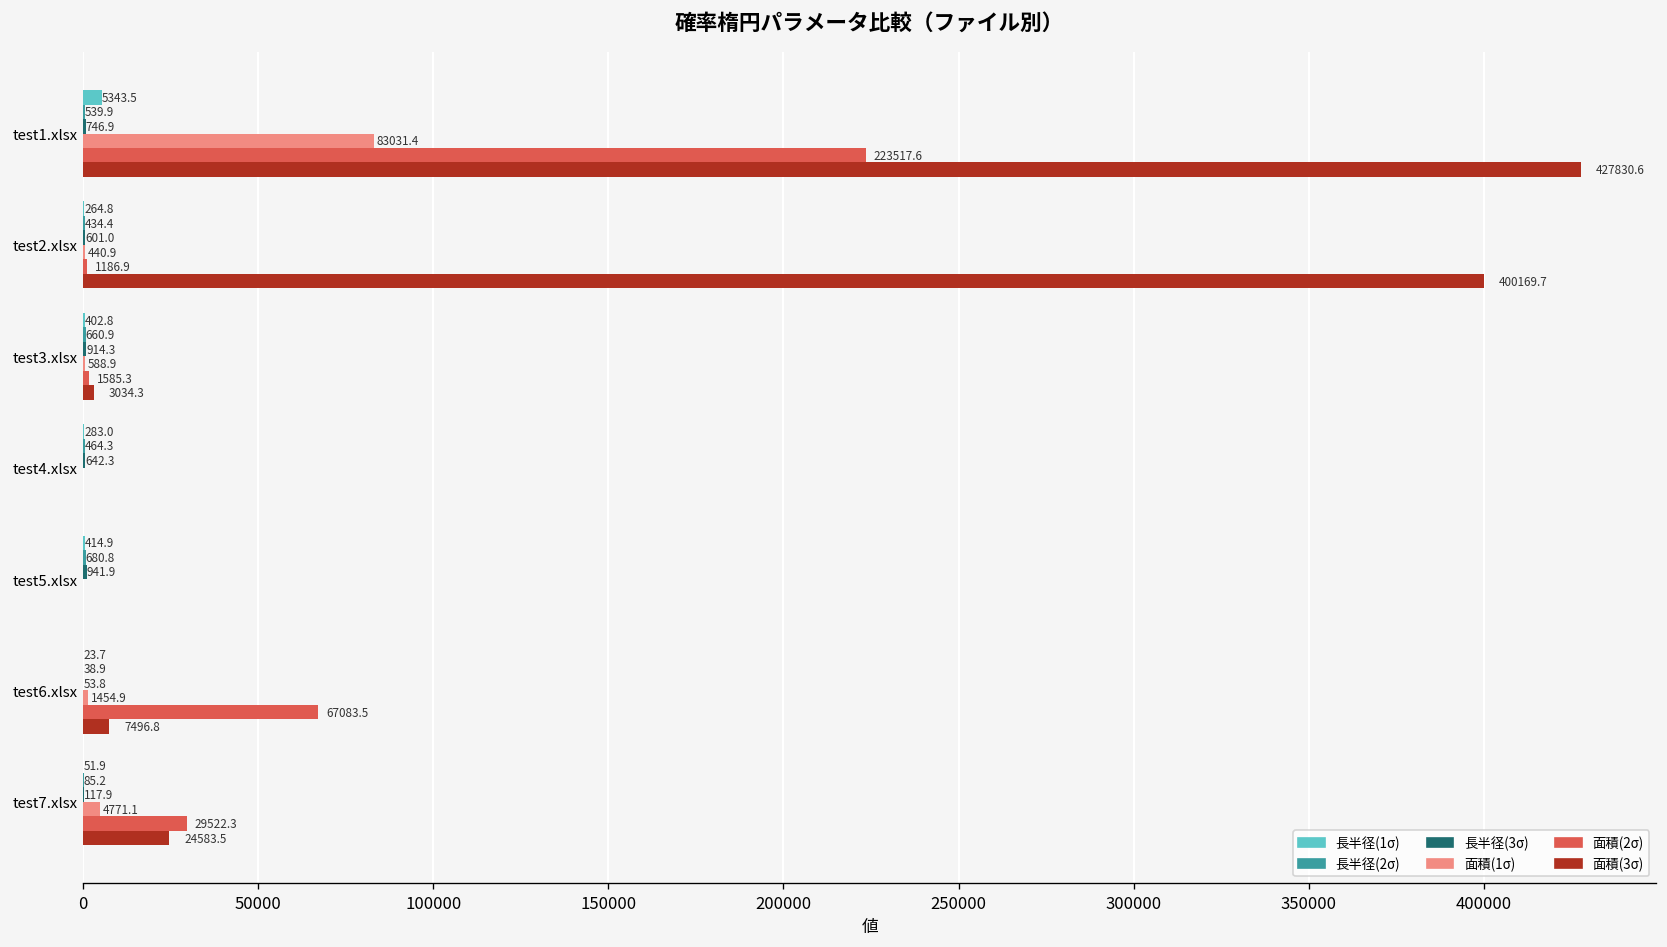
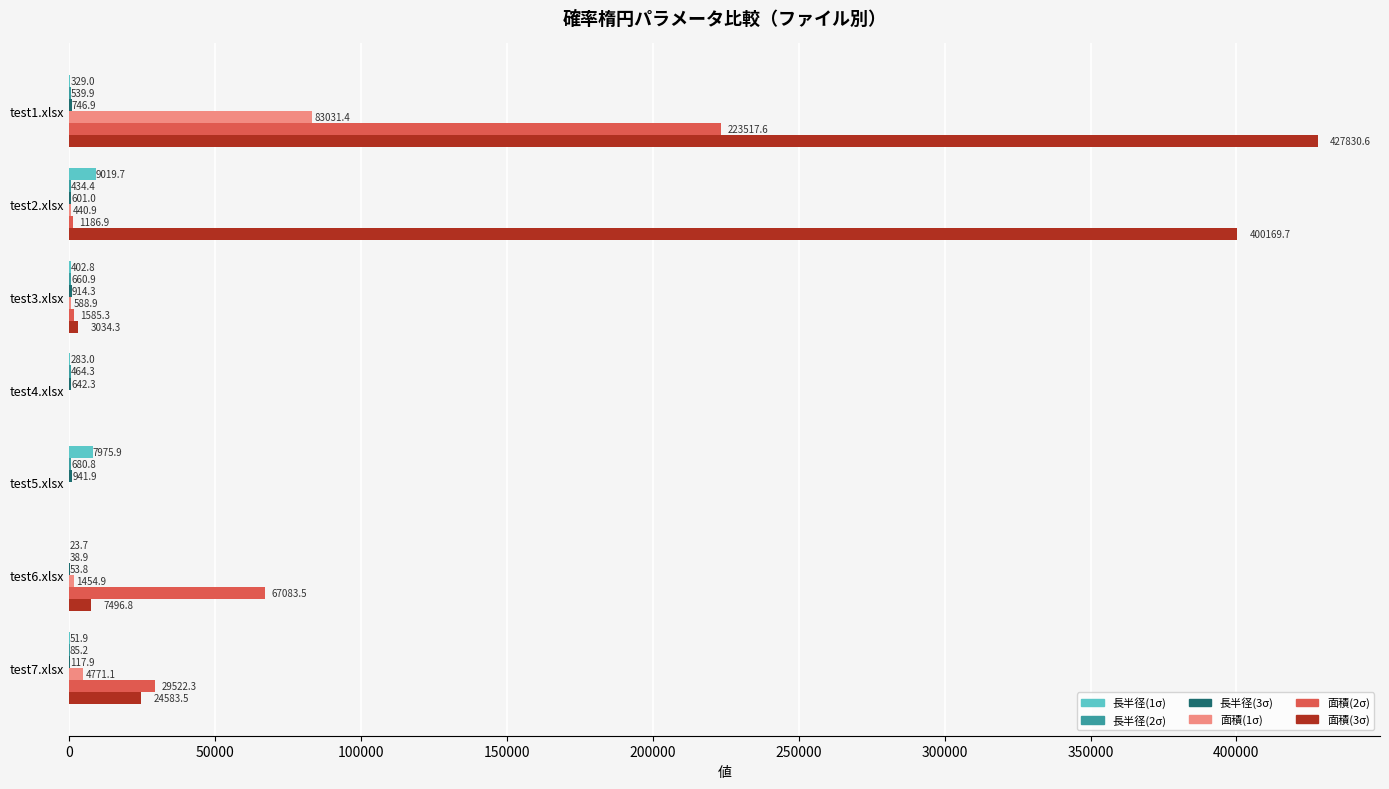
長半径(1σ), test1.xlsx: 5343.5 -> 329.0
長半径(1σ), test2.xlsx: 264.8 -> 9019.7
長半径(1σ), test5.xlsx: 414.9 -> 7975.9
